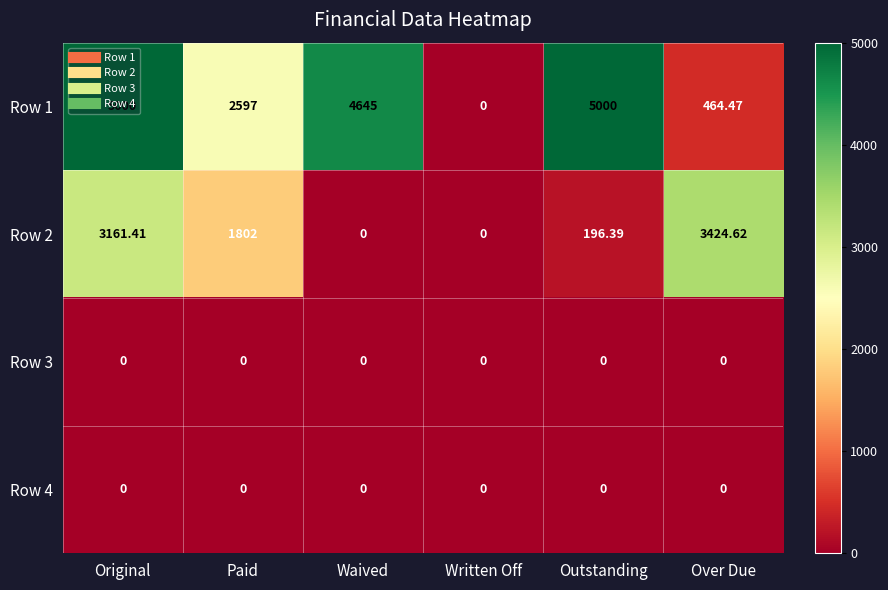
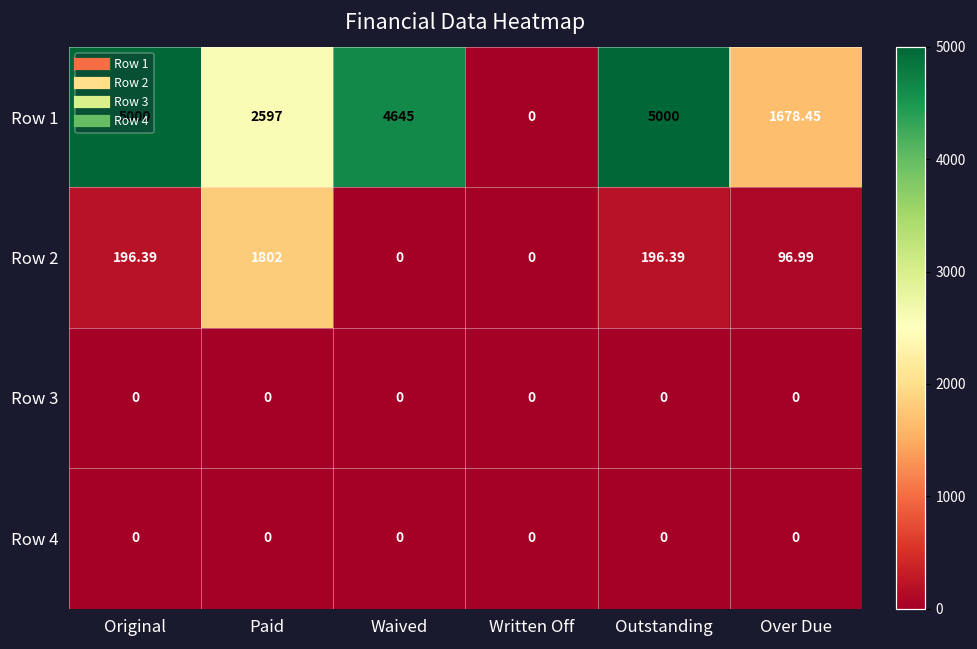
Row 1, Over Due: 464.47 -> 1678.45
Row 2, Original: 3161.41 -> 196.39
Row 2, Over Due: 3424.62 -> 96.99
